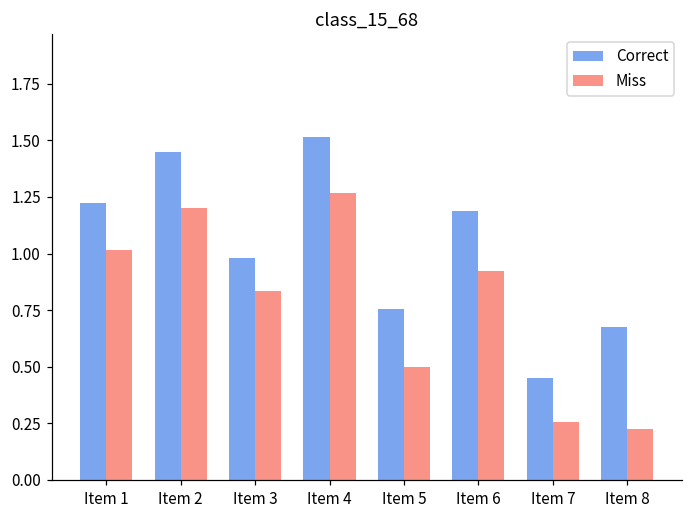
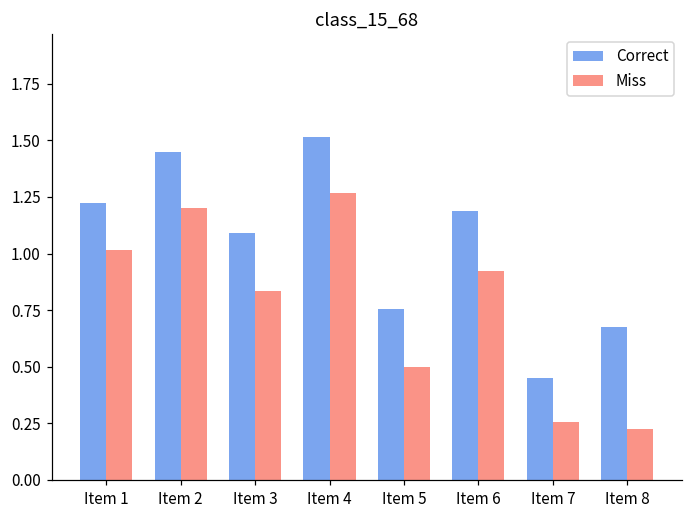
Correct, Item 3: 0.98 -> 1.09
